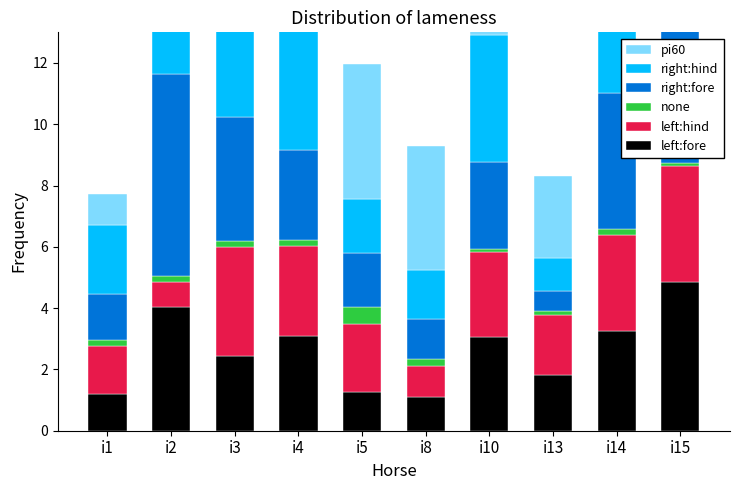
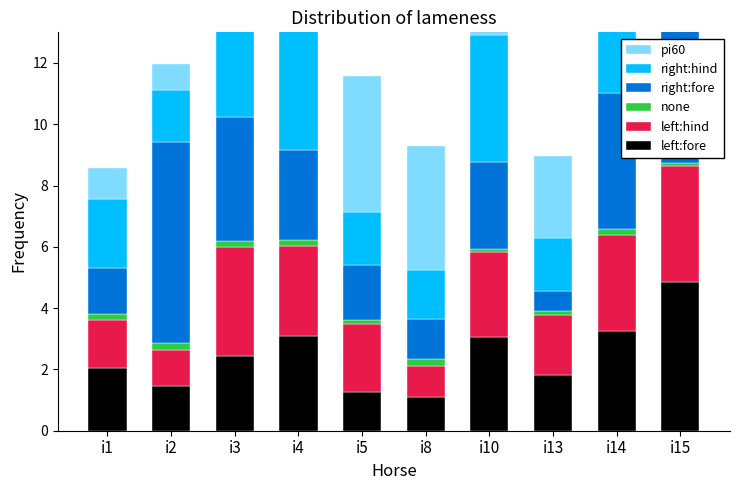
left:fore, i1: 1.2 -> 2.1
left:fore, i2: 4.0 -> 1.5
left:hind, i2: 0.8 -> 1.2
none, i5: 0.6 -> 0.1
right:hind, i13: 1.0 -> 1.7
